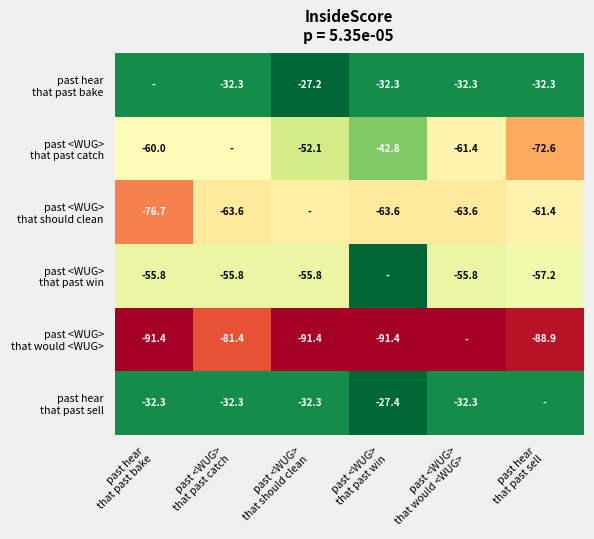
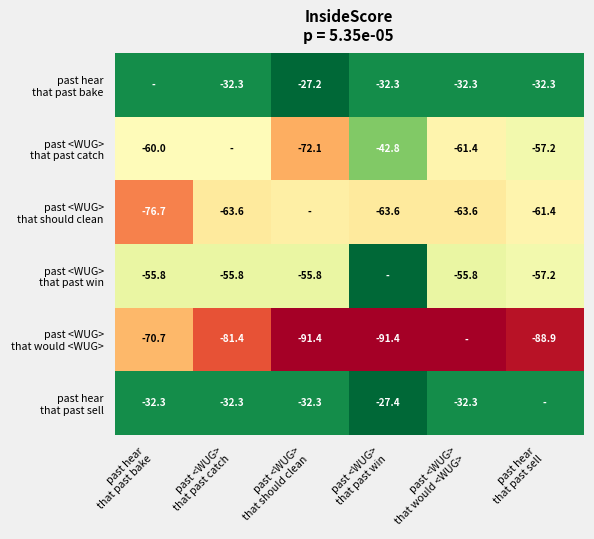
past <WUG> that past catch, past <WUG> that should clean: -52.1 -> -72.1
past <WUG> that past catch, past hear that past sell: -72.6 -> -57.2
past <WUG> that would <WUG>, past hear that past bake: -91.4 -> -70.7
